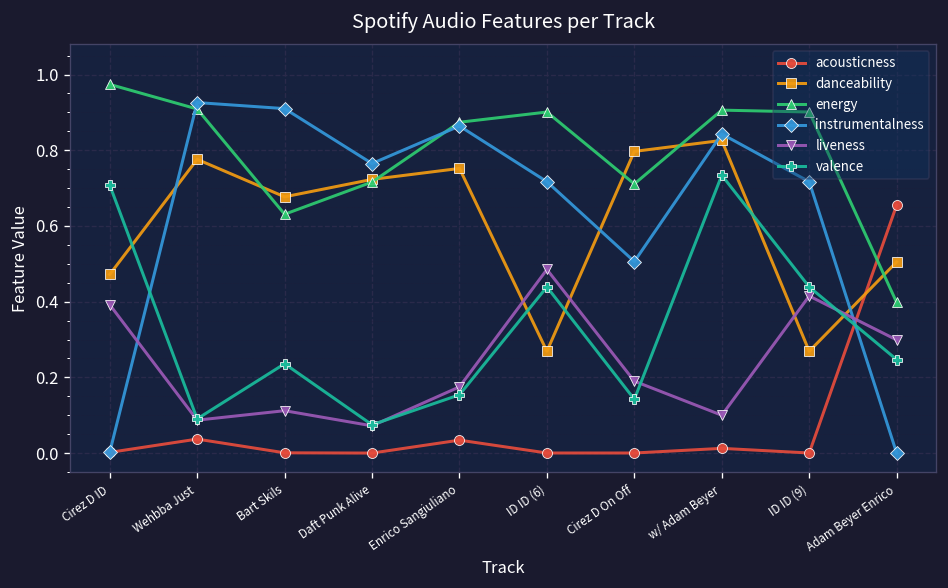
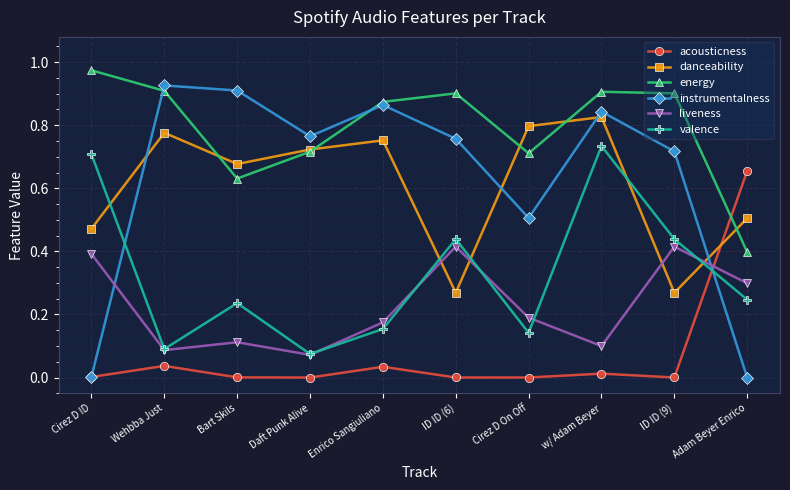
instrumentalness, ID ID (6): 0.72 -> 0.76
liveness, ID ID (6): 0.49 -> 0.42
